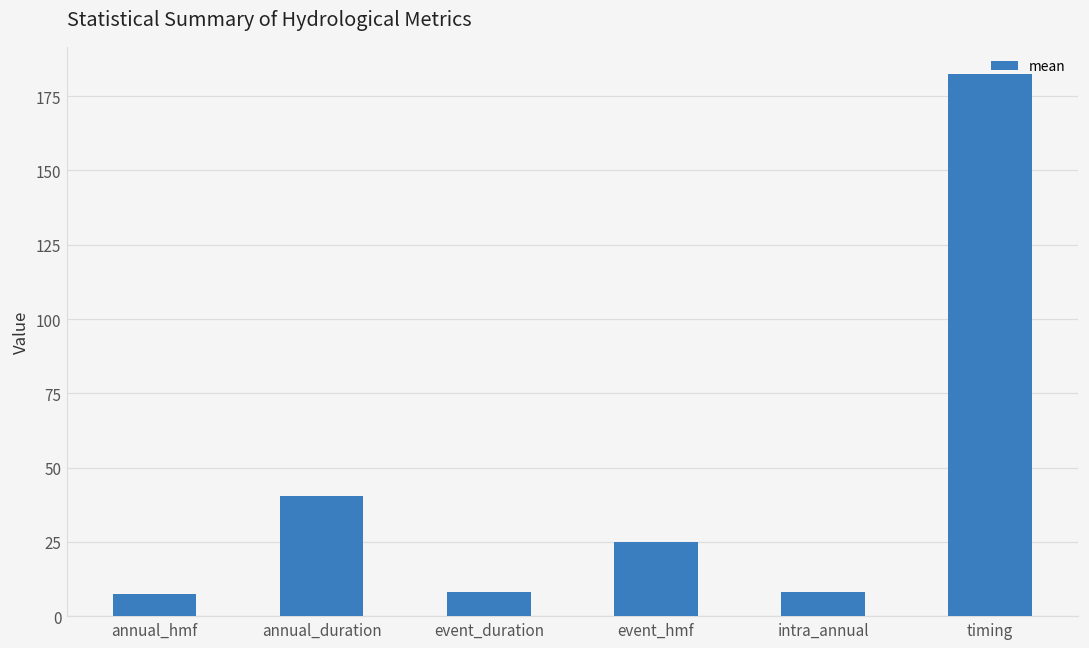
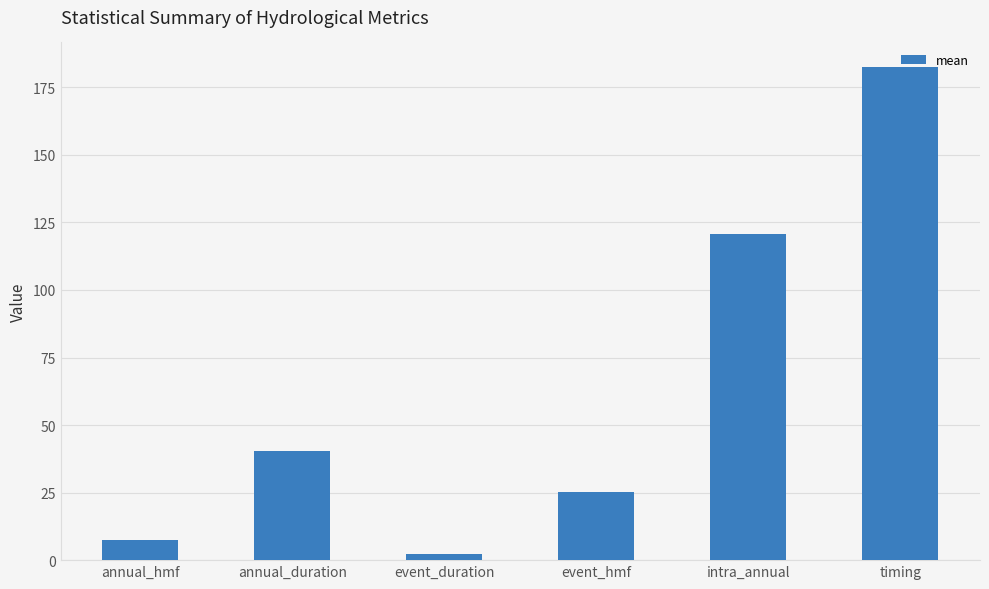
event_duration: 8 -> 2
intra_annual: 8 -> 121
